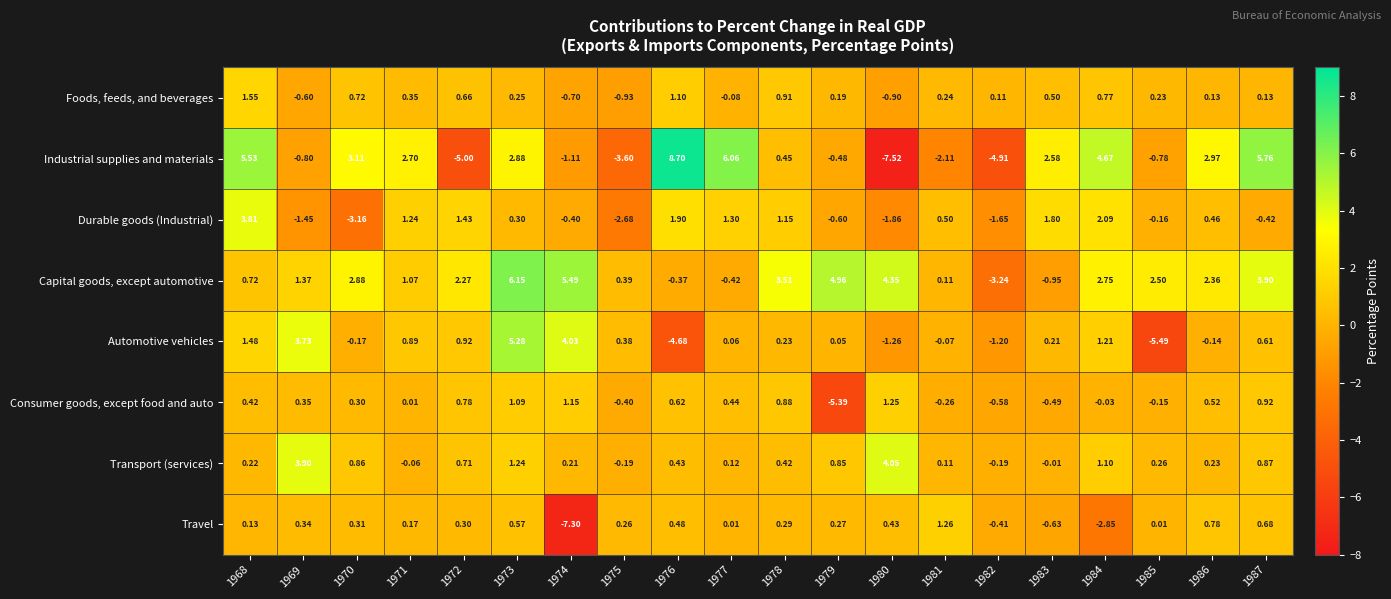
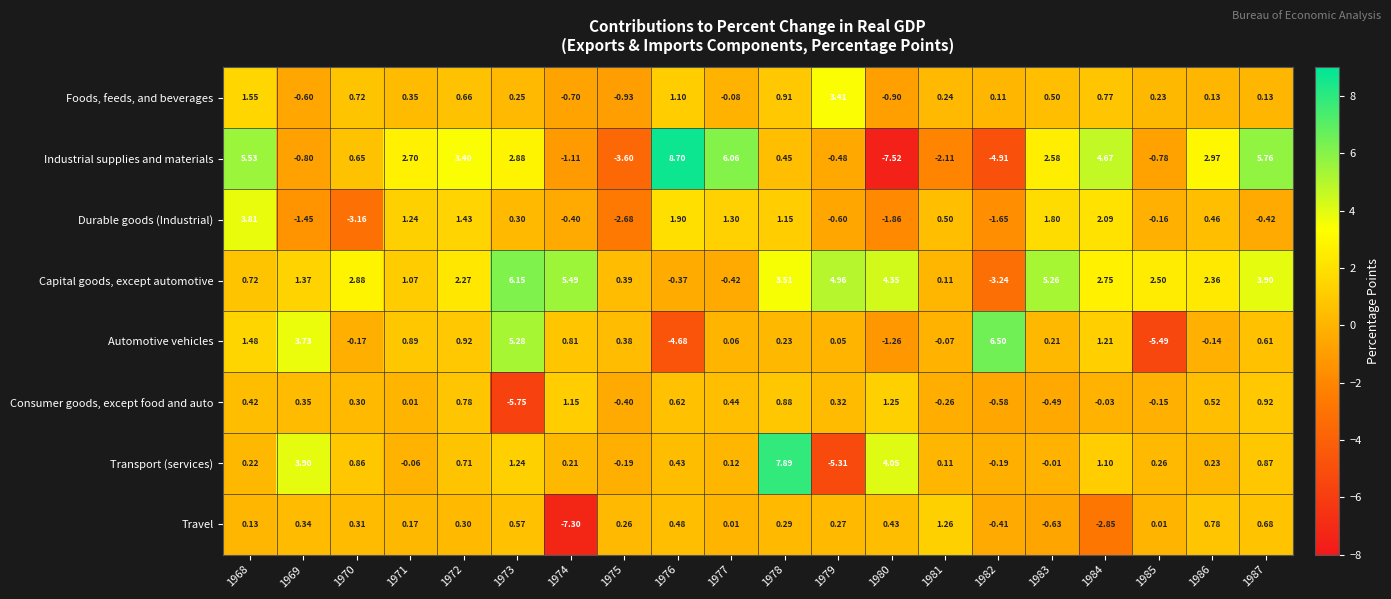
Foods, feeds, and beverages, 1979: 0.19 -> 3.41
Industrial supplies and materials, 1970: 3.11 -> 0.65
Industrial supplies and materials, 1972: -5.00 -> 3.40
Capital goods, except automotive, 1983: -0.95 -> 5.26
Automotive vehicles, 1974: 4.03 -> 0.81
Automotive vehicles, 1982: -1.20 -> 6.50
Consumer goods, except food and auto, 1973: 1.09 -> -5.75
Consumer goods, except food and auto, 1979: -5.39 -> 0.32
Transport (services), 1978: 0.42 -> 7.89
Transport (services), 1979: 0.85 -> -5.31
